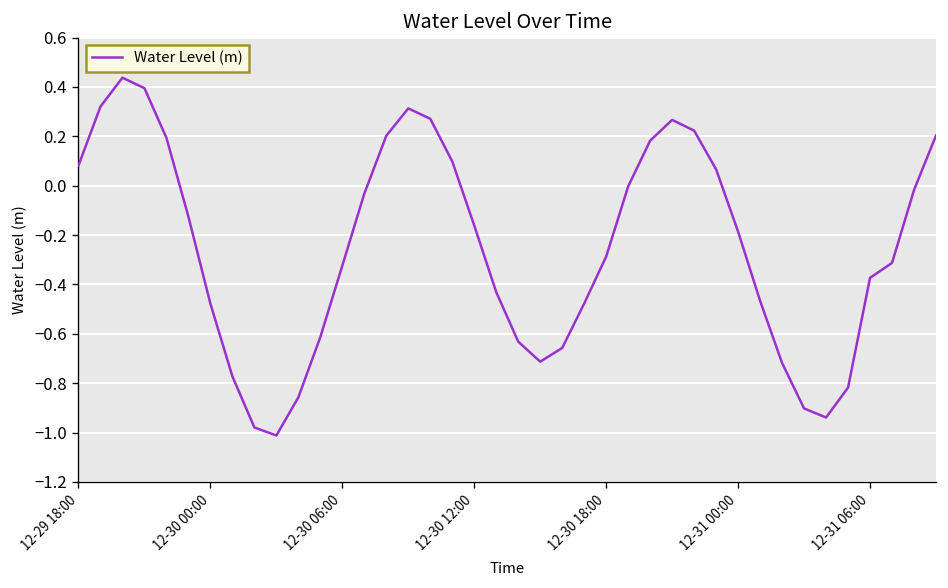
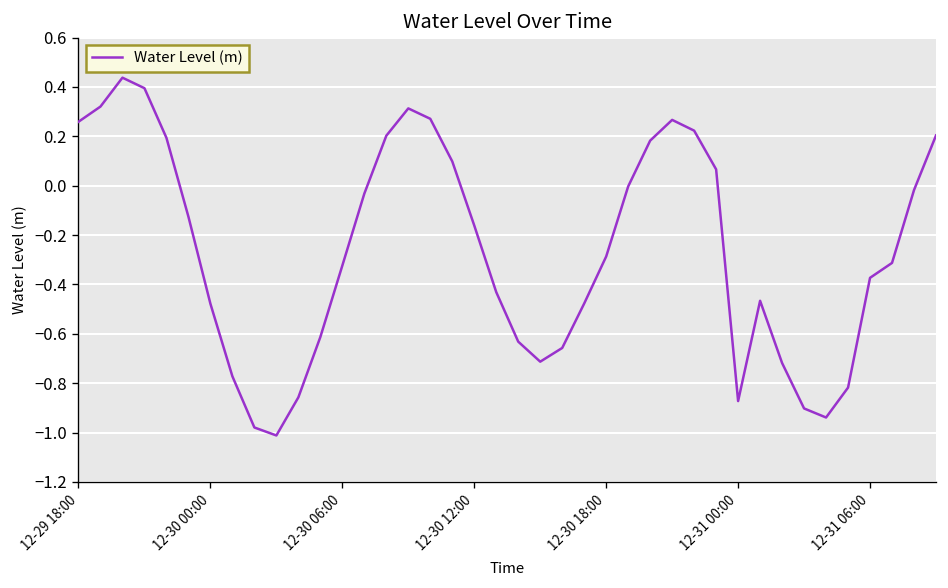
12-29 18:00: 0.08 -> 0.26
12-31 00:00: -0.19 -> -0.87
